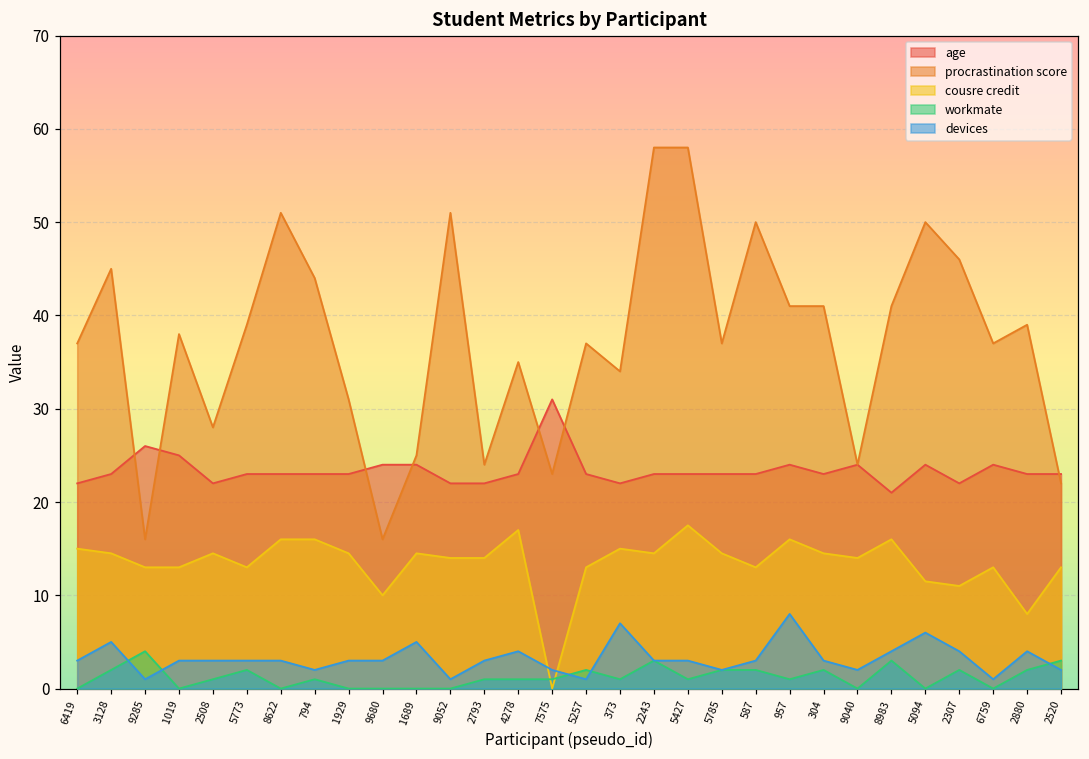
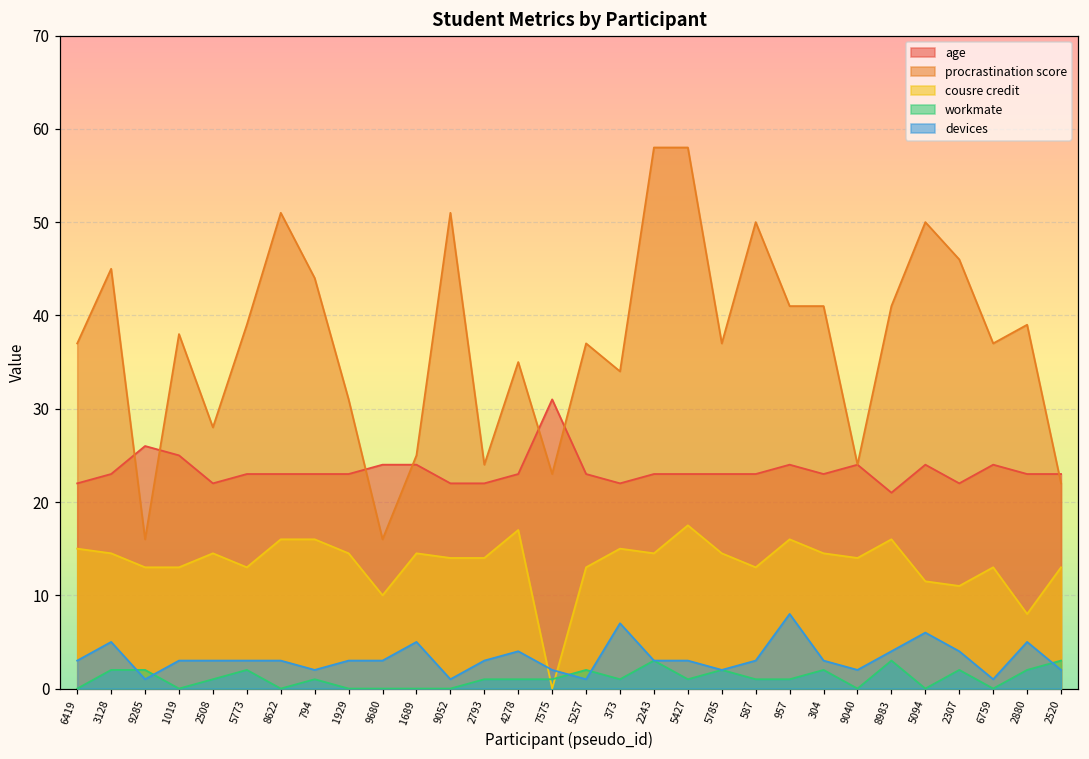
workmate, 9285: 4 -> 2
workmate, 587: 2 -> 1
devices, 2880: 4 -> 5
